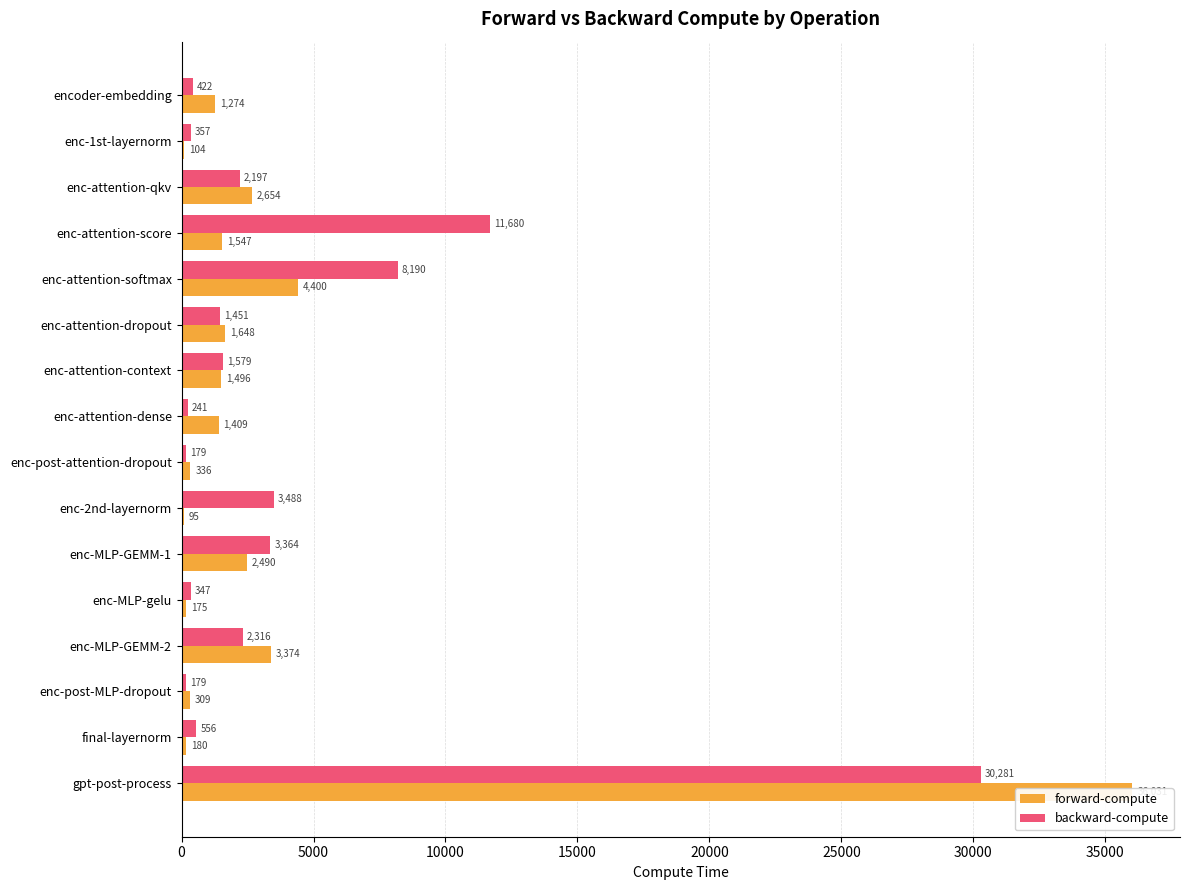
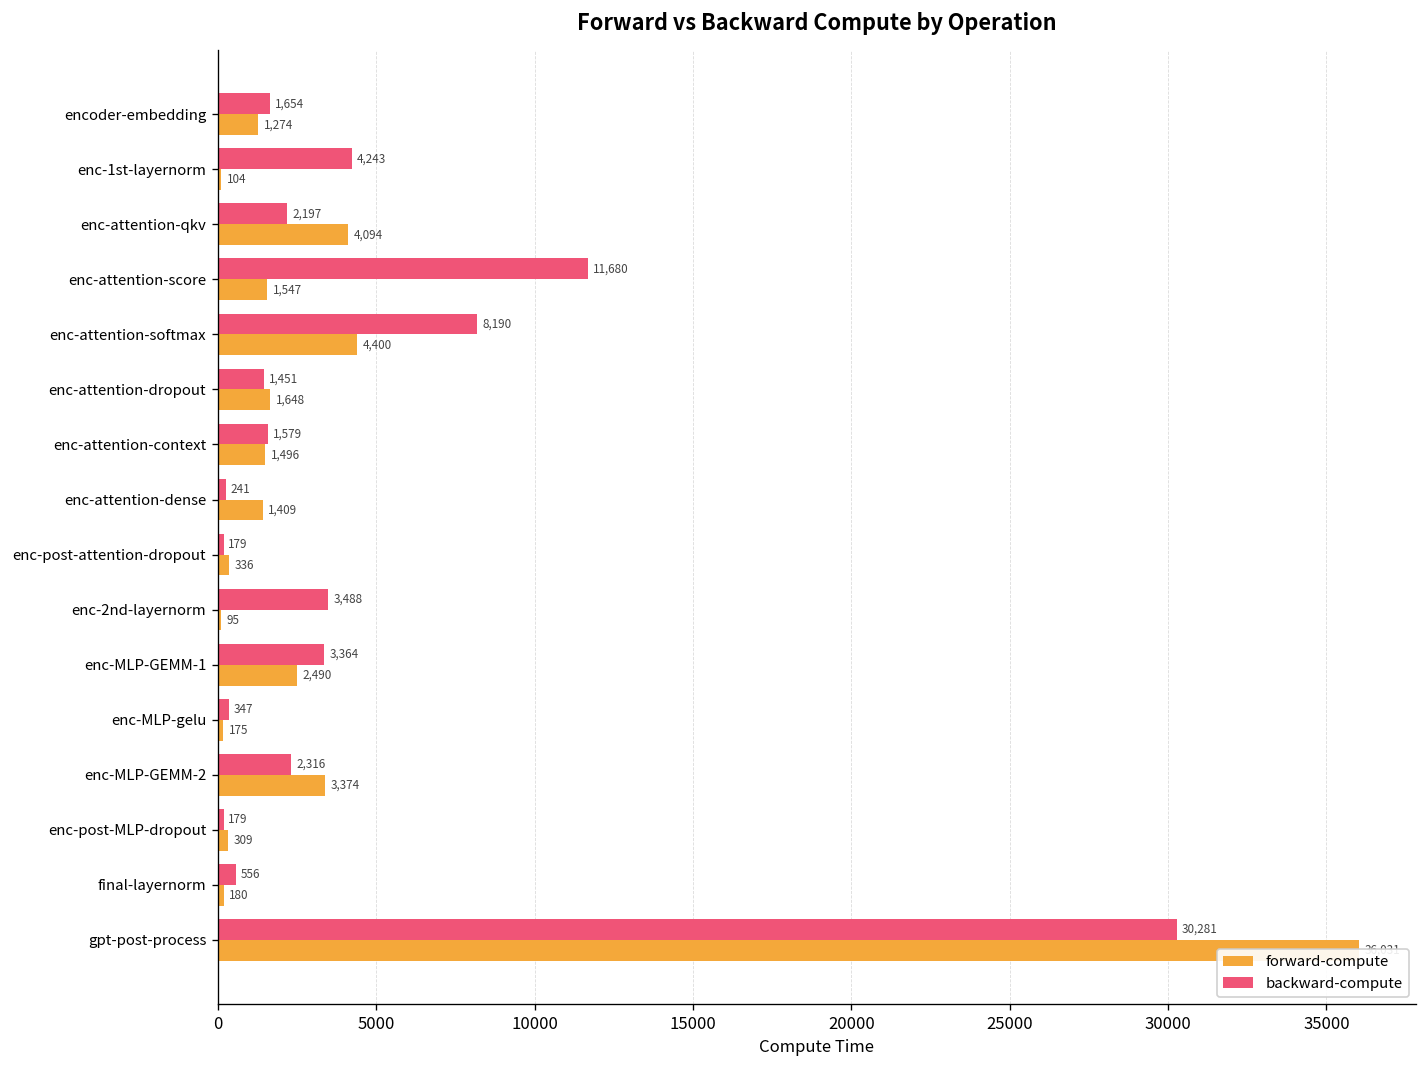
backward-compute, encoder-embedding: 422 -> 1,654
backward-compute, enc-1st-layernorm: 357 -> 4,243
forward-compute, enc-attention-qkv: 2,654 -> 4,094
